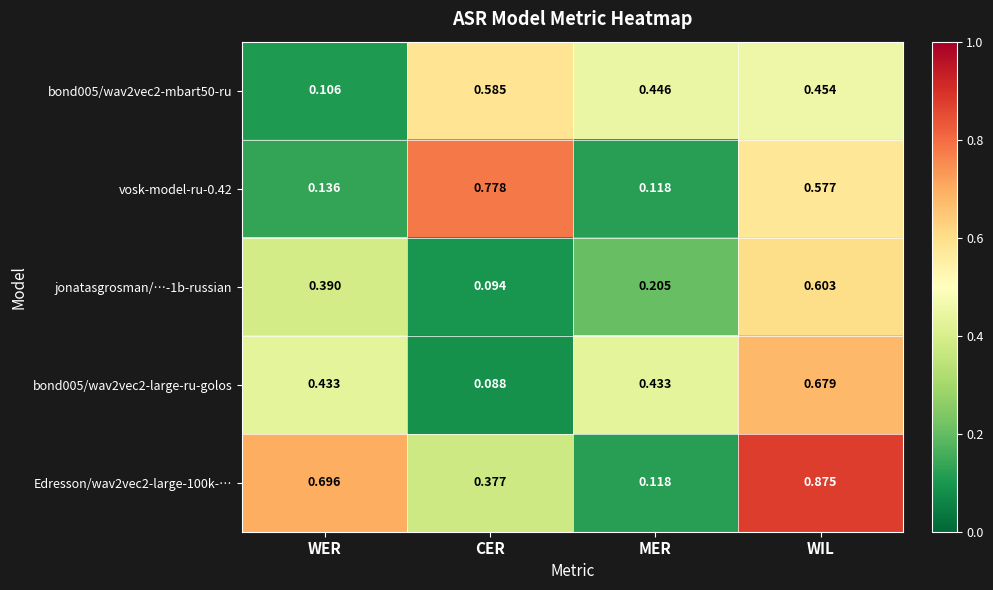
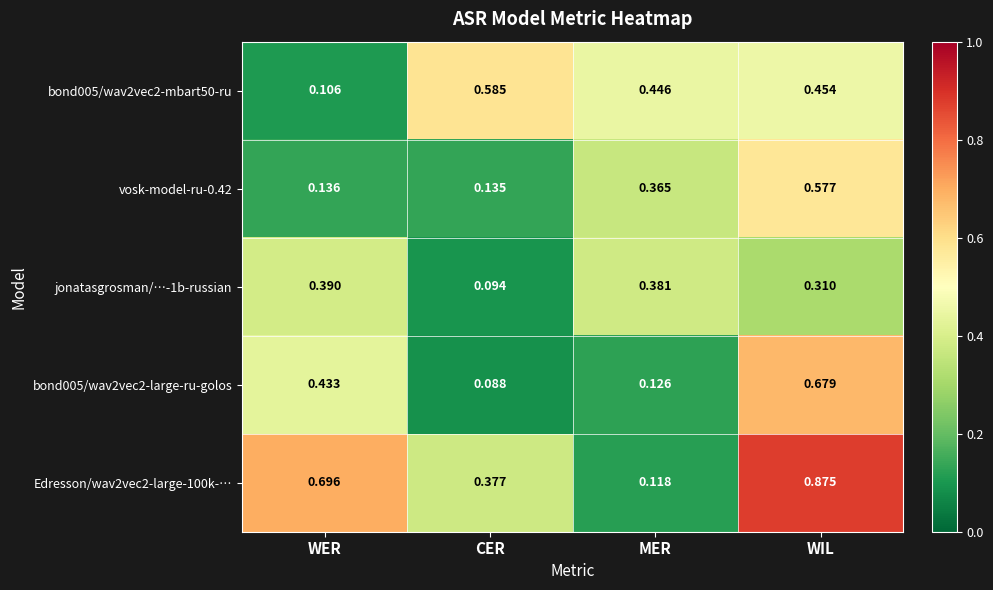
vosk-model-ru-0.42, CER: 0.778 -> 0.135
vosk-model-ru-0.42, MER: 0.118 -> 0.365
jonatasgrosman/…-1b-russian, MER: 0.205 -> 0.381
jonatasgrosman/…-1b-russian, WIL: 0.603 -> 0.310
bond005/wav2vec2-large-ru-golos, MER: 0.433 -> 0.126
